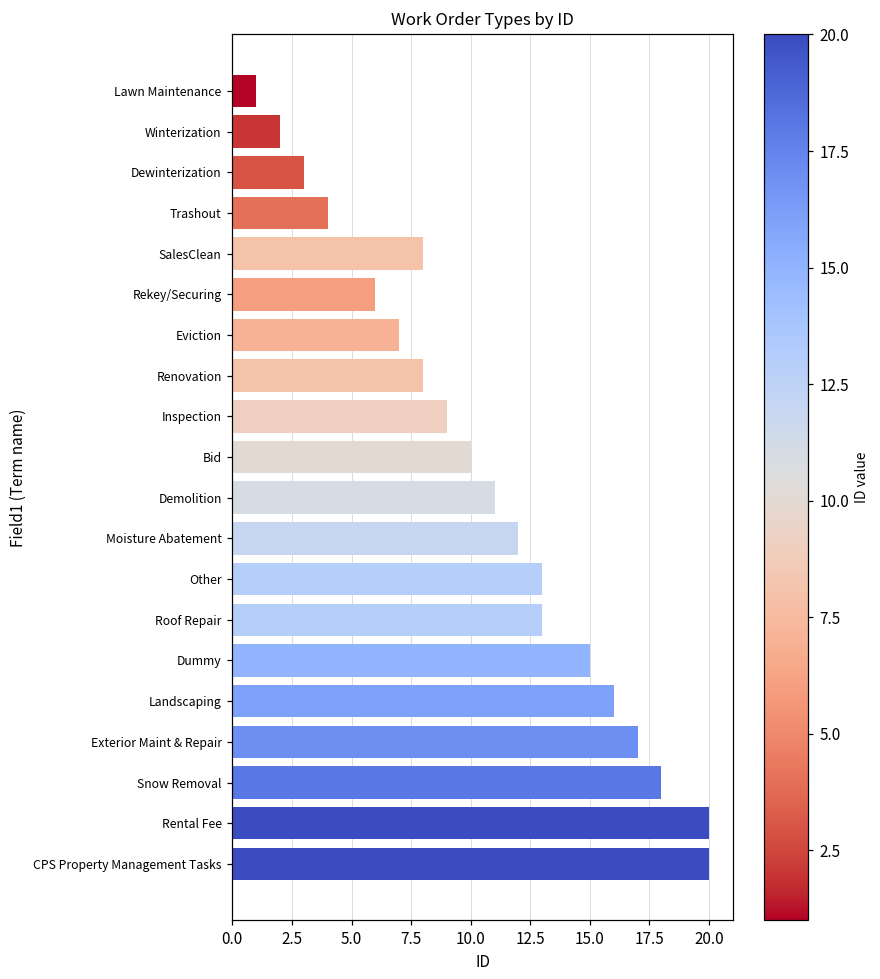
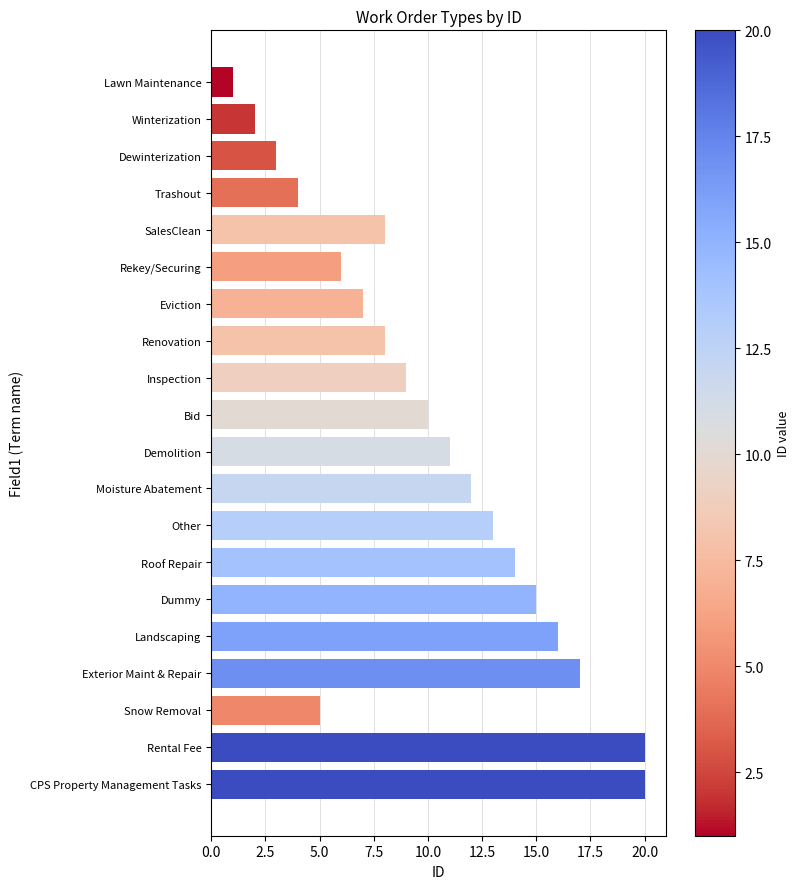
Roof Repair: 13 -> 14
Snow Removal: 18 -> 5
